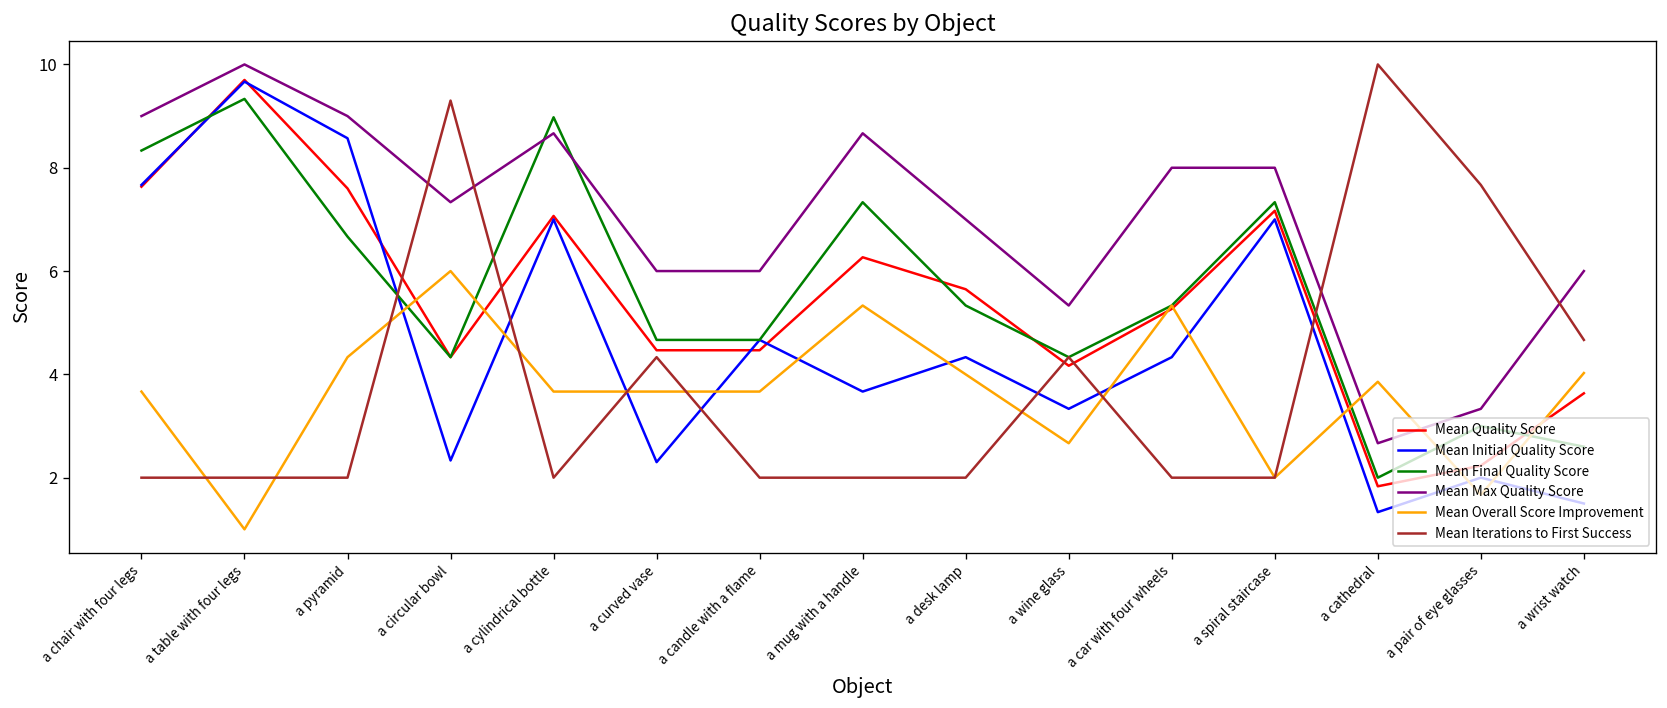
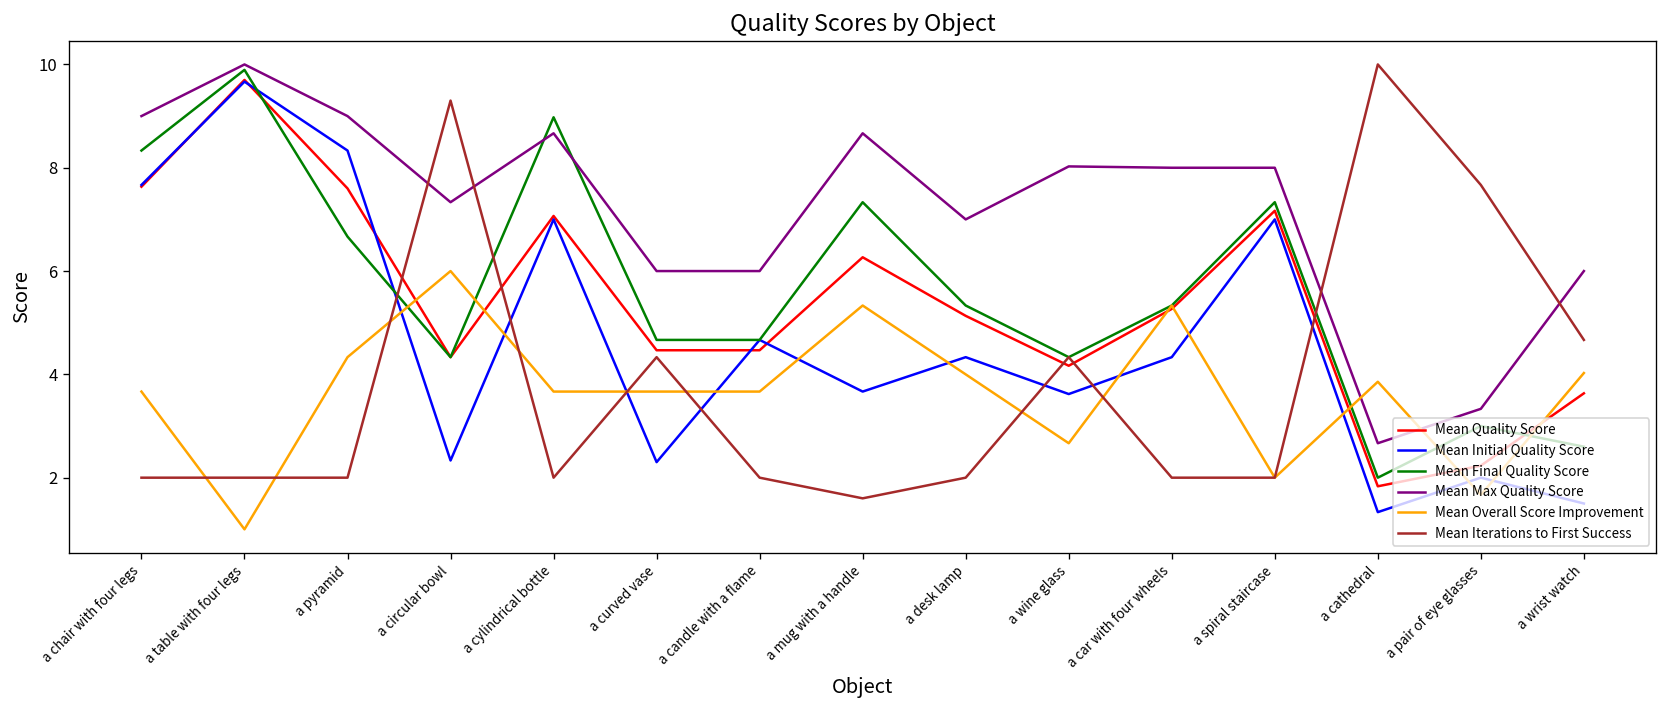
Mean Final Quality Score, a table with four legs: 9.3 -> 9.9
Mean Initial Quality Score, a pyramid: 8.6 -> 8.3
Mean Iterations to First Success, a mug with a handle: 2.0 -> 1.6
Mean Quality Score, a desk lamp: 5.6 -> 5.1
Mean Initial Quality Score, a wine glass: 3.3 -> 3.6
Mean Max Quality Score, a wine glass: 5.3 -> 8.0
